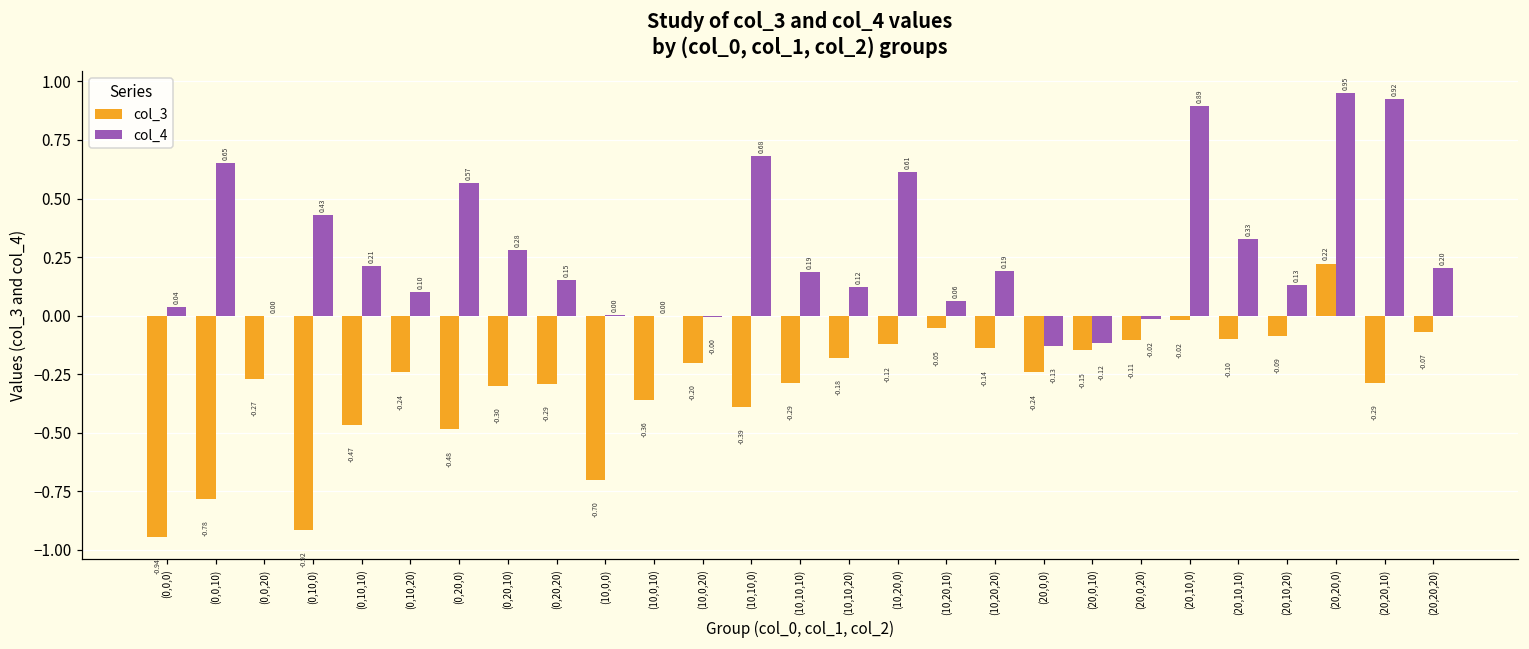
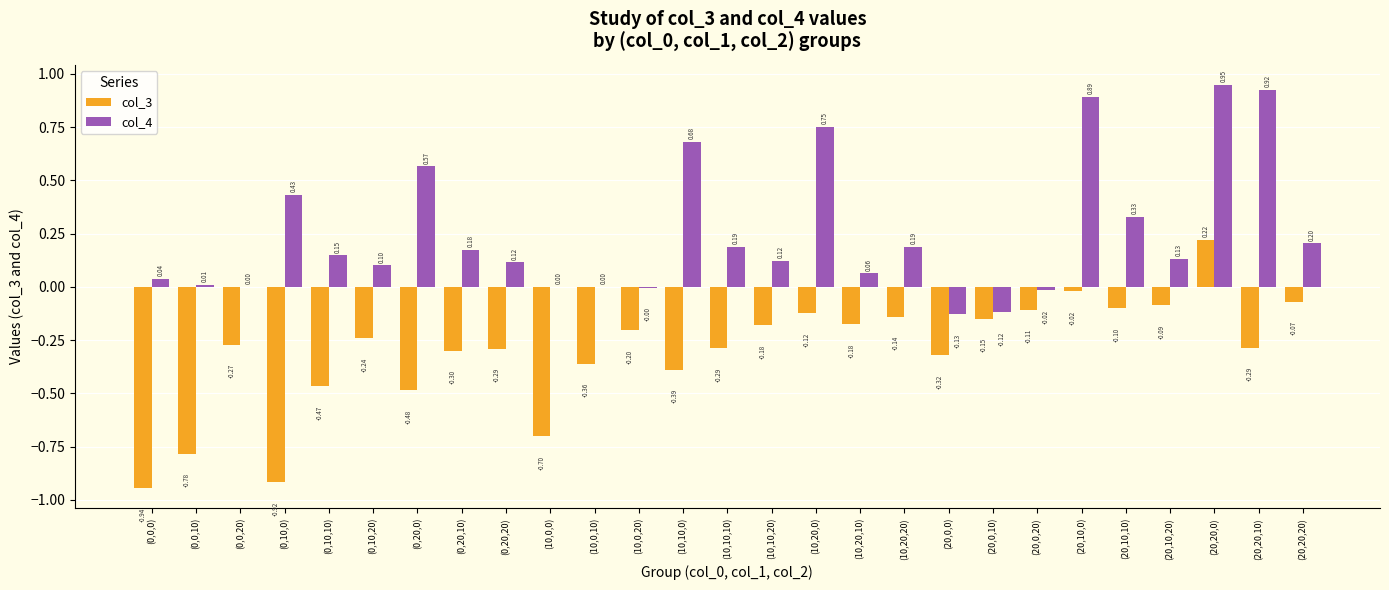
col_4, (0,0,10): 0.65 -> 0.01
col_4, (0,10,10): 0.21 -> 0.15
col_4, (0,20,10): 0.28 -> 0.18
col_4, (0,20,20): 0.15 -> 0.12
col_4, (10,20,0): 0.61 -> 0.75
col_3, (10,20,10): -0.05 -> -0.18
col_3, (20,0,0): -0.24 -> -0.32
